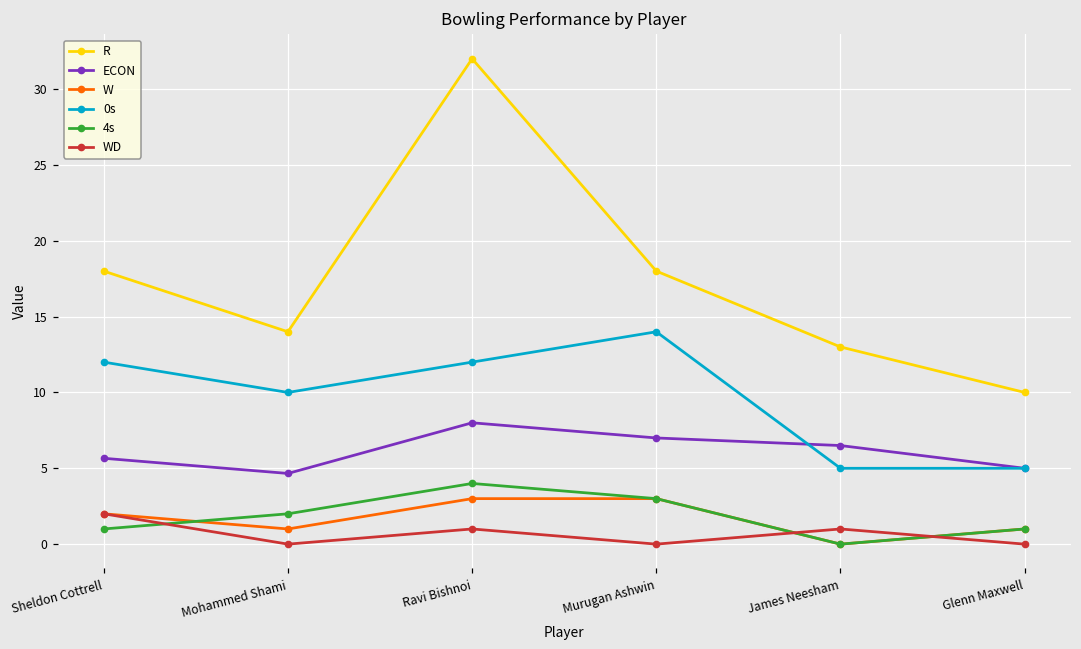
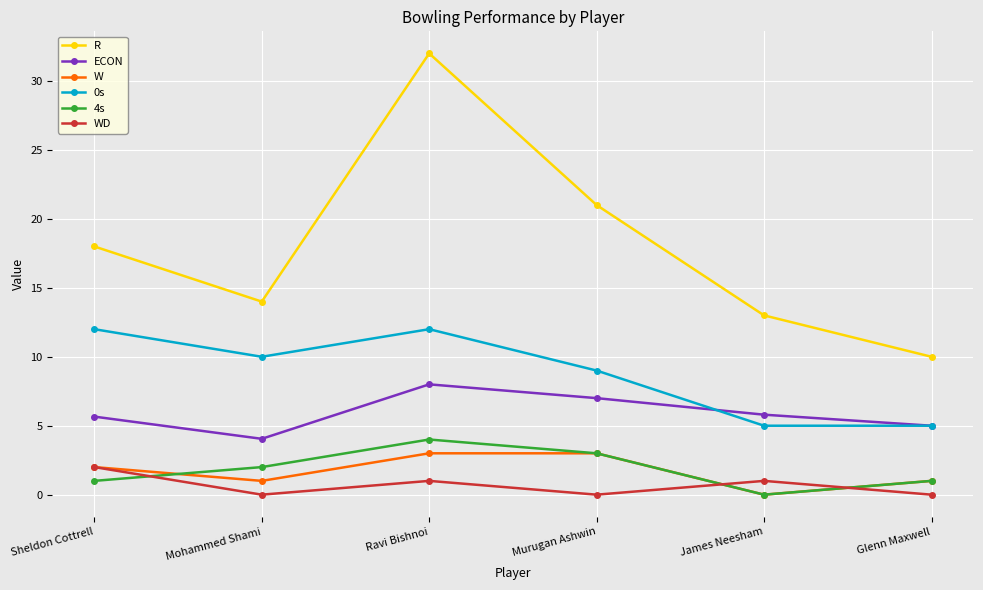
ECON, Mohammed Shami: 4.7 -> 4.1
R, Murugan Ashwin: 18 -> 21
0s, Murugan Ashwin: 14 -> 9
ECON, James Neesham: 6.5 -> 5.8
